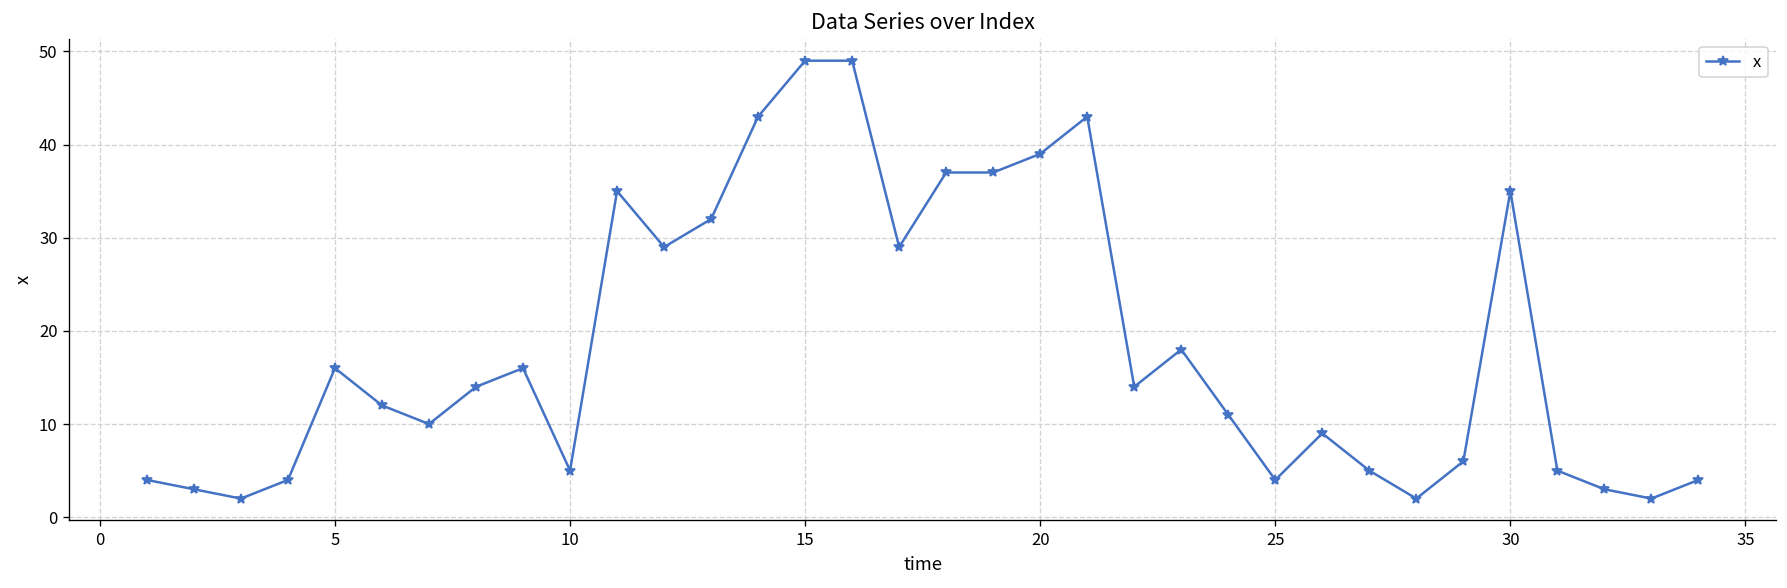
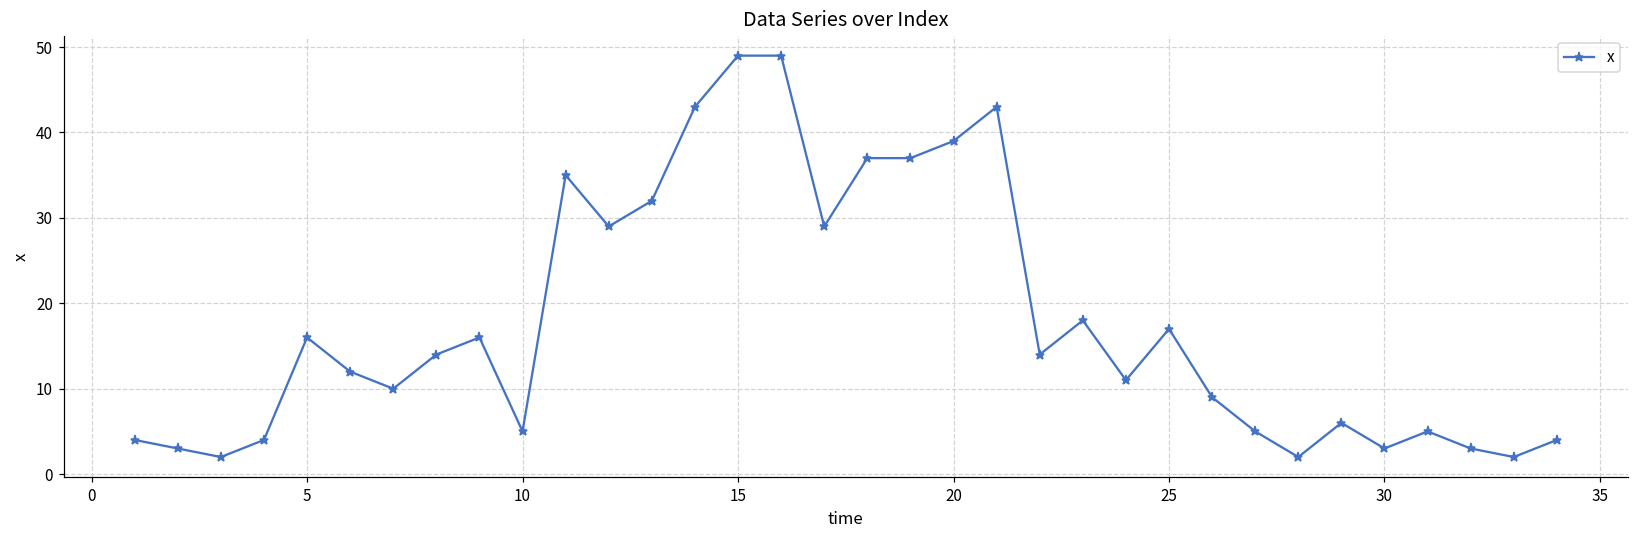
25: 4 -> 17
30: 35 -> 3
